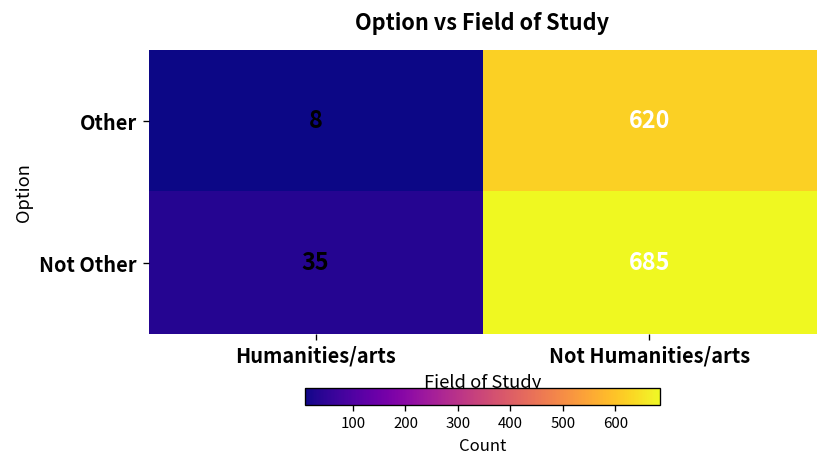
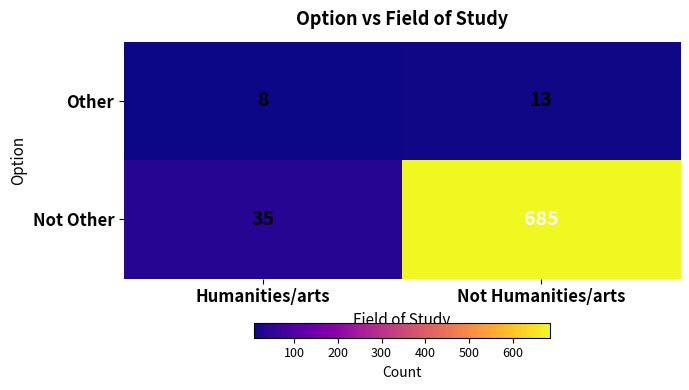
Other, Not Humanities/arts: 620 -> 13
